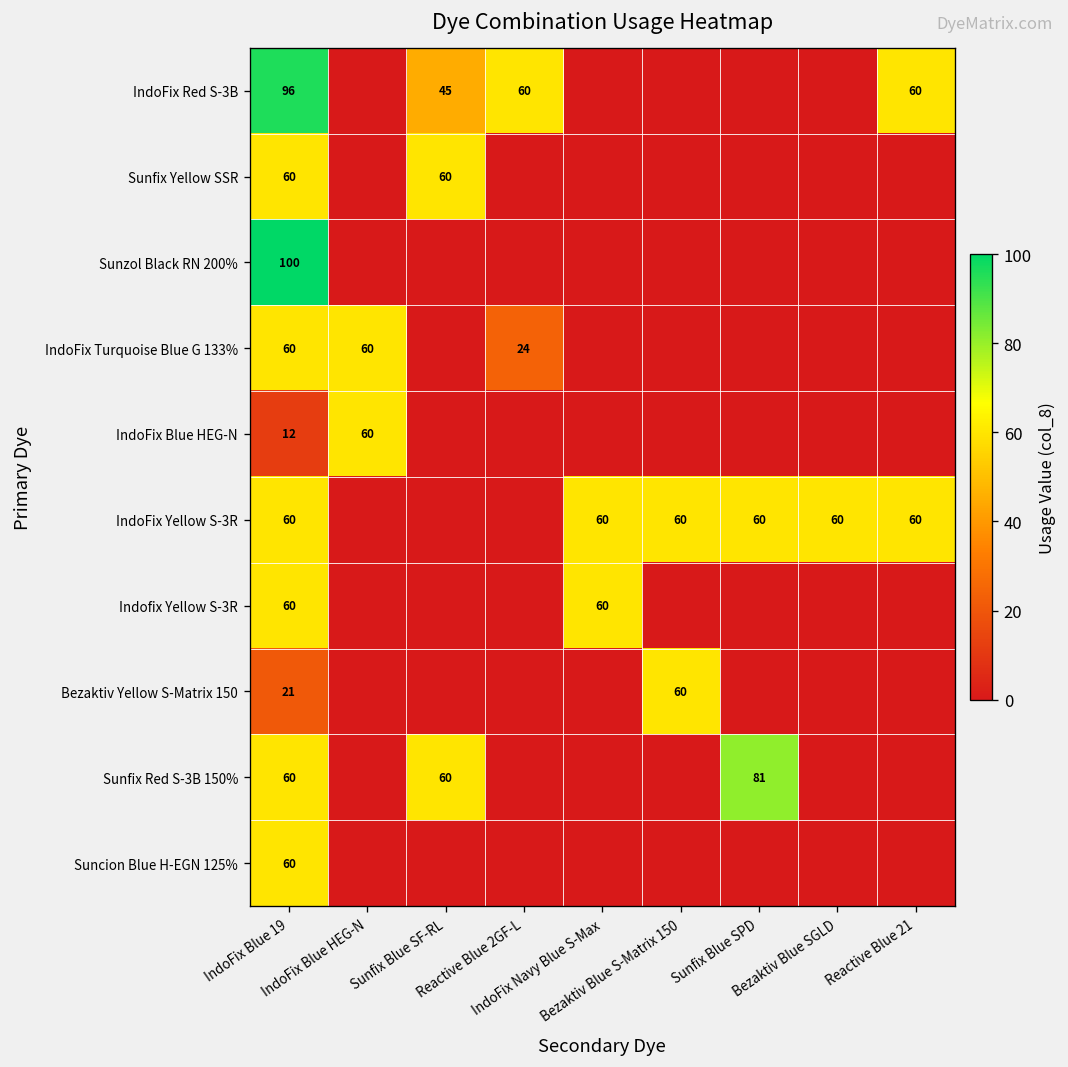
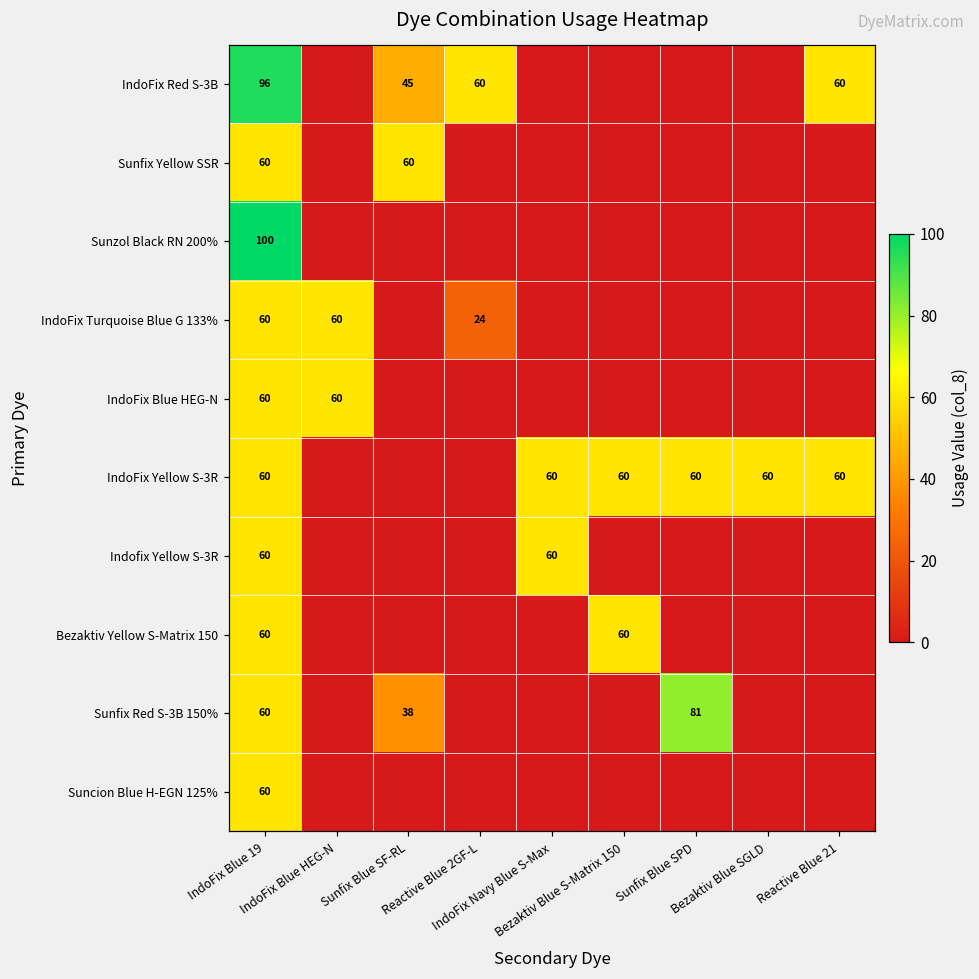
IndoFix Blue HEG-N, IndoFix Blue 19: 12 -> 60
Bezaktiv Yellow S-Matrix 150, IndoFix Blue 19: 21 -> 60
Sunfix Red S-3B 150%, Sunfix Blue SF-RL: 60 -> 38
